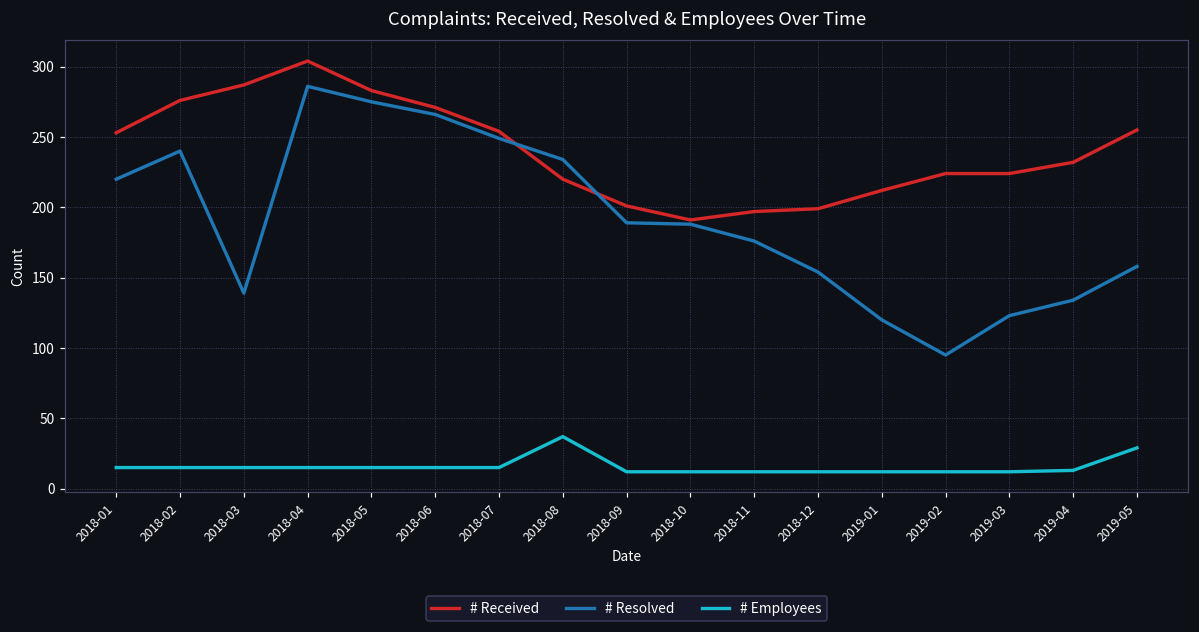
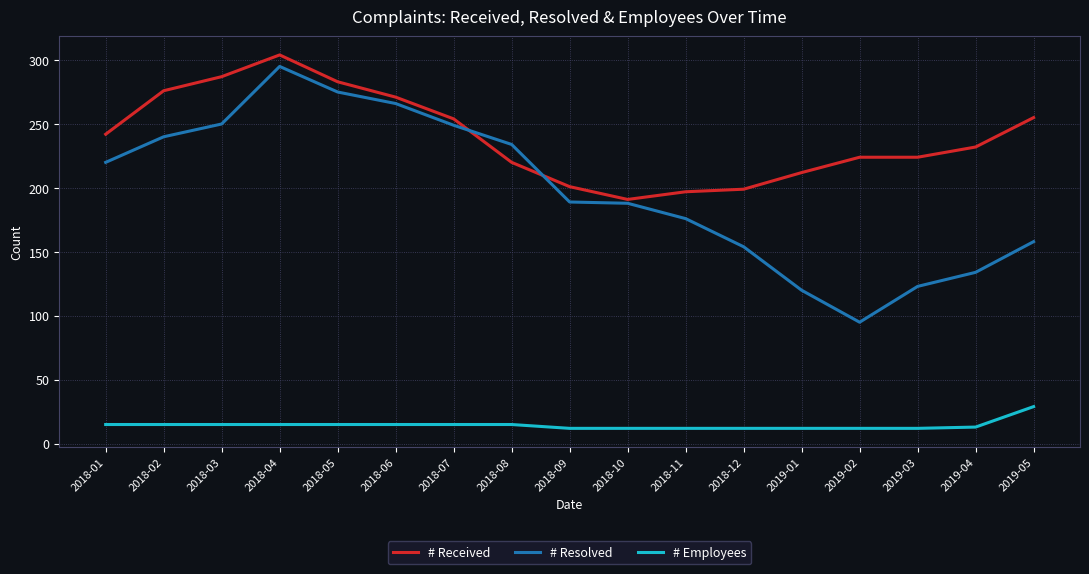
# Received, 2018-01: 253 -> 242
# Resolved, 2018-03: 139 -> 250
# Resolved, 2018-04: 286 -> 295
# Employees, 2018-08: 37 -> 15
